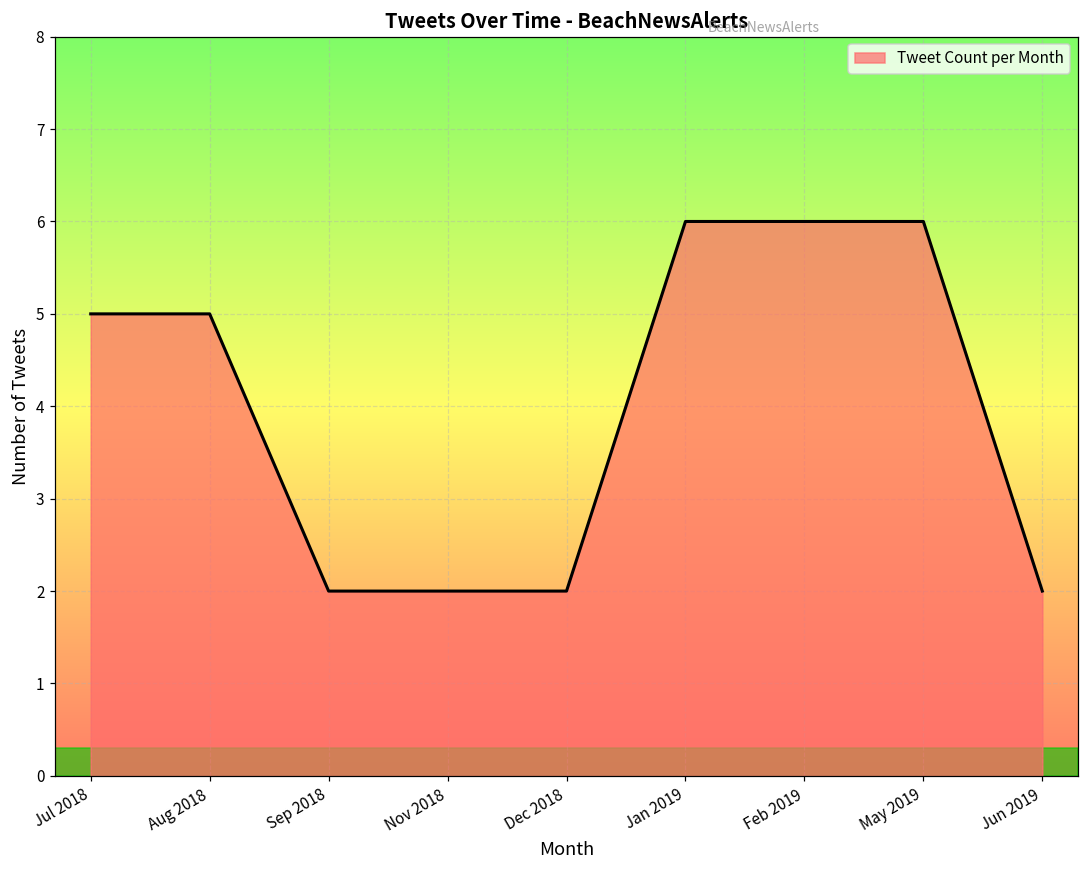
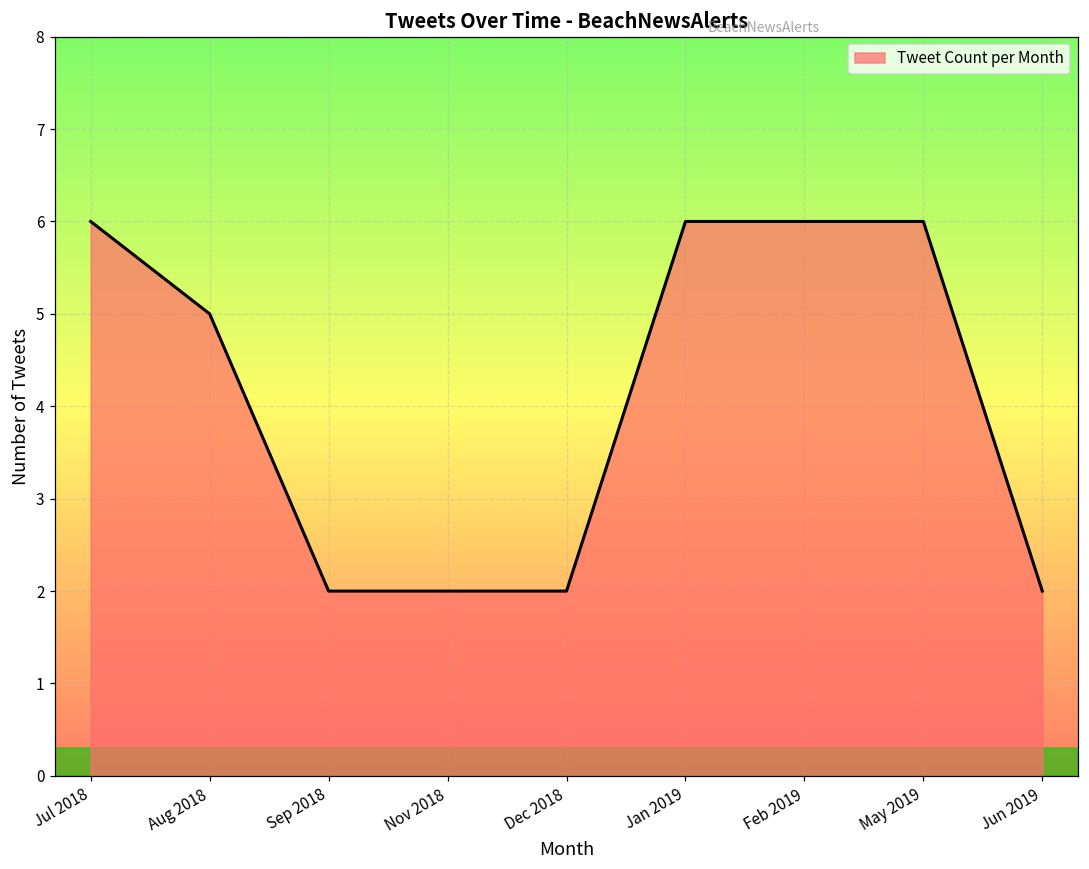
Jul 2018: 5 -> 6
